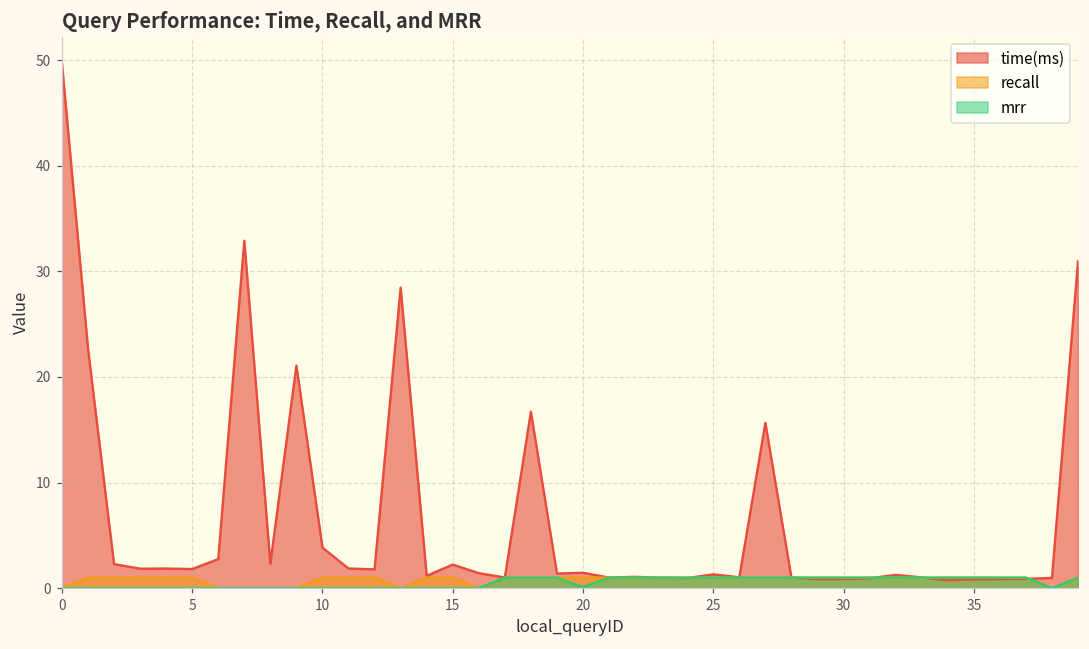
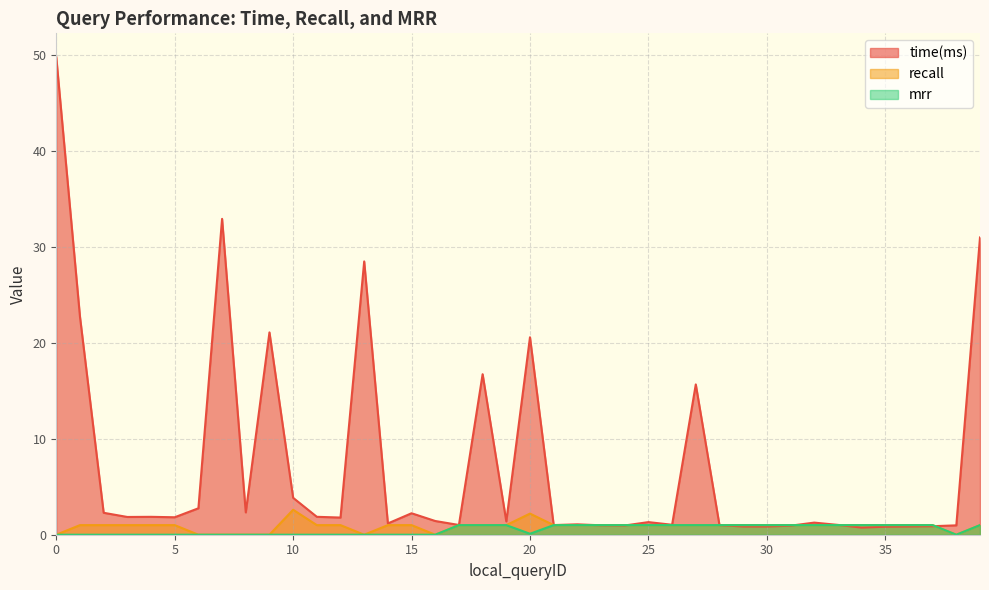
recall, 10: 1 -> 3
time(ms), 20: 1 -> 21
recall, 20: 1 -> 2
